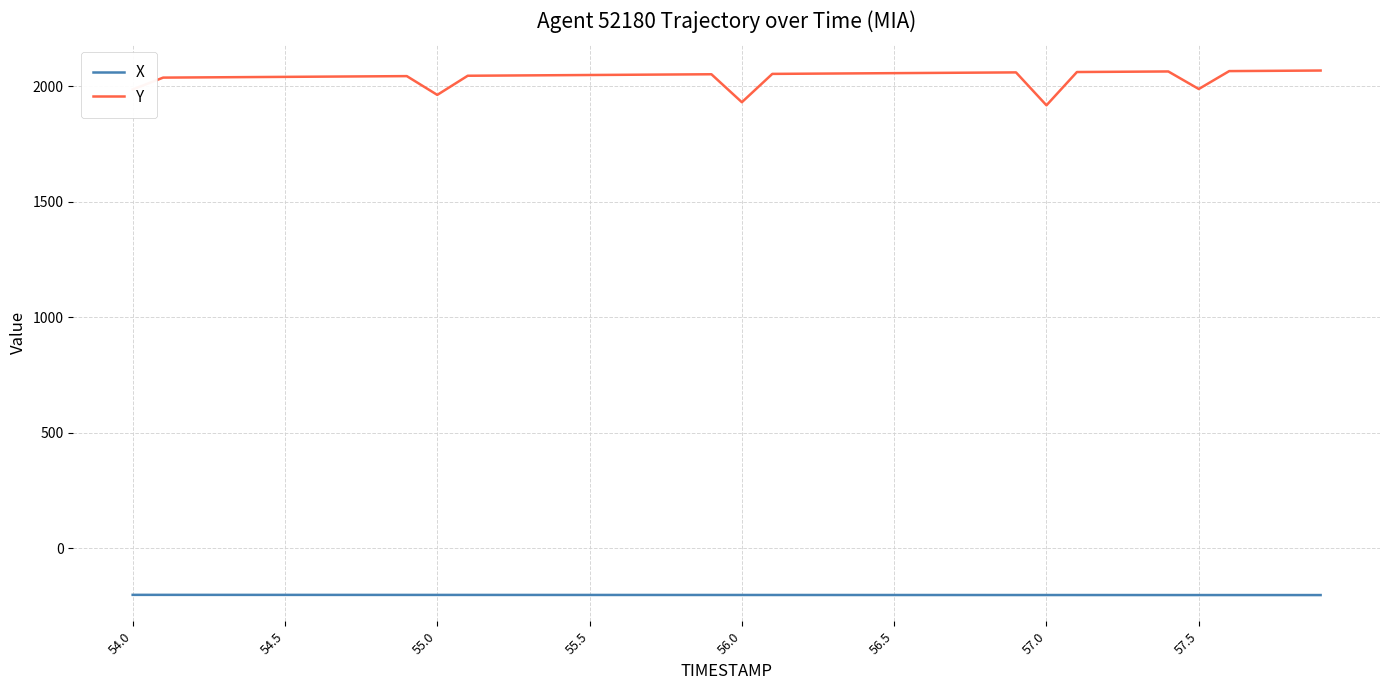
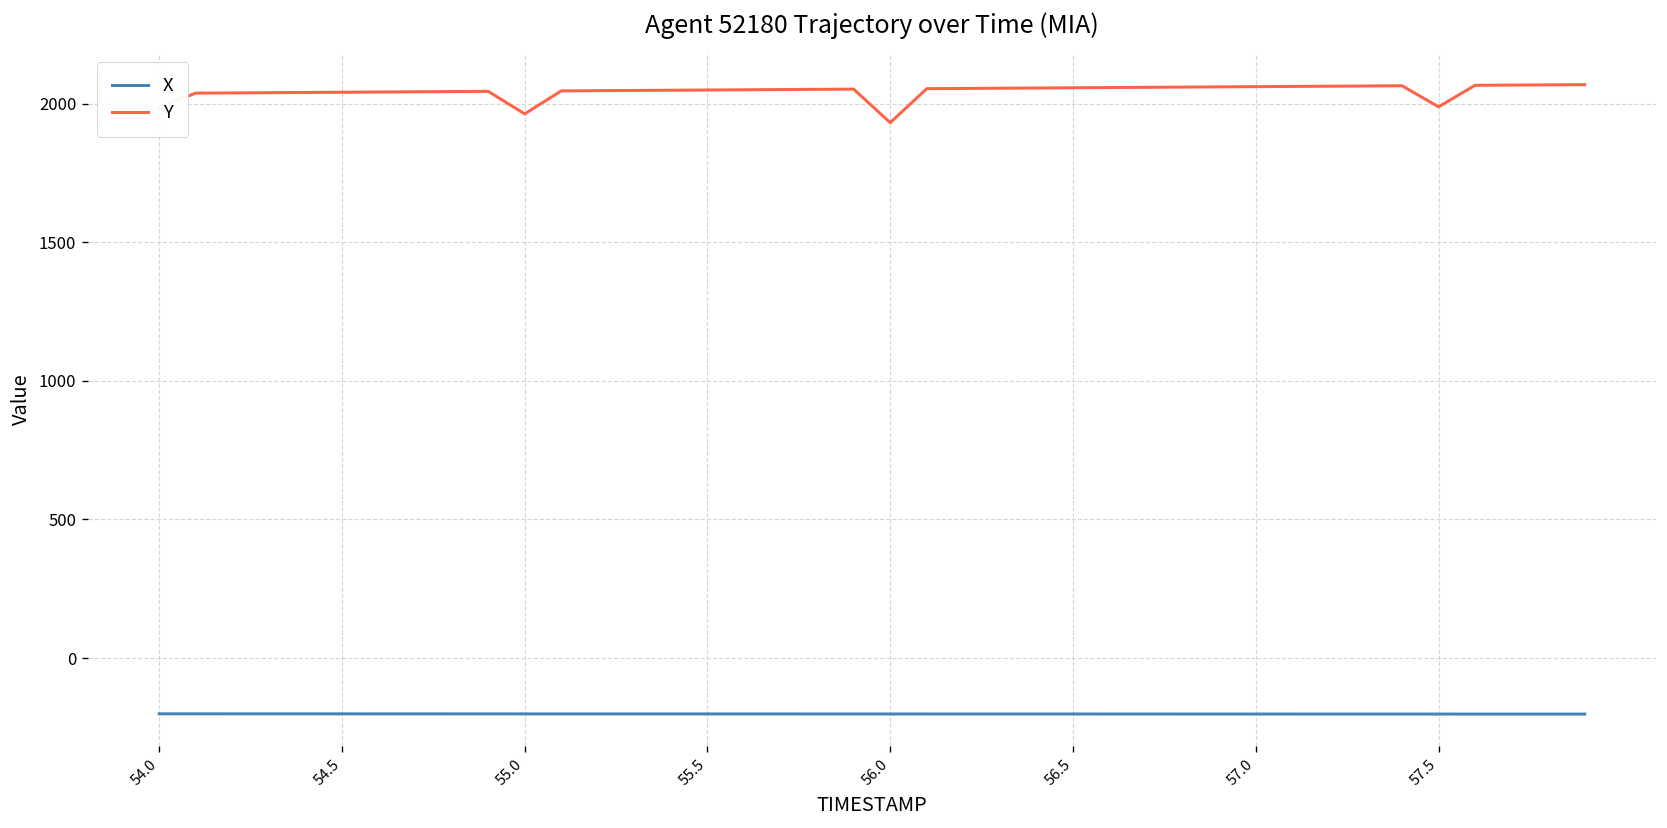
Y, 57.0: 1920 -> 2060
